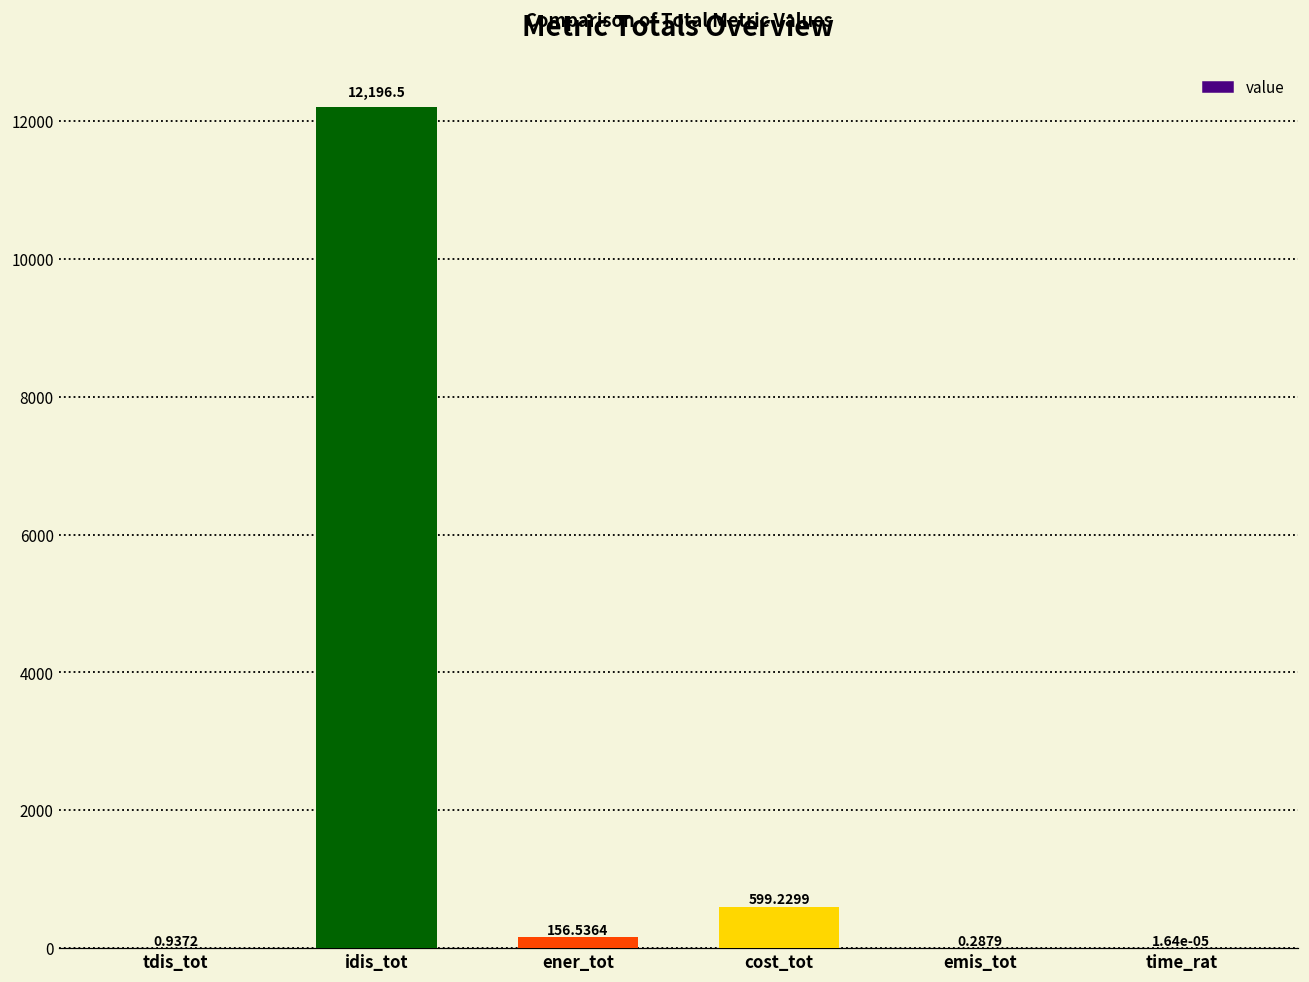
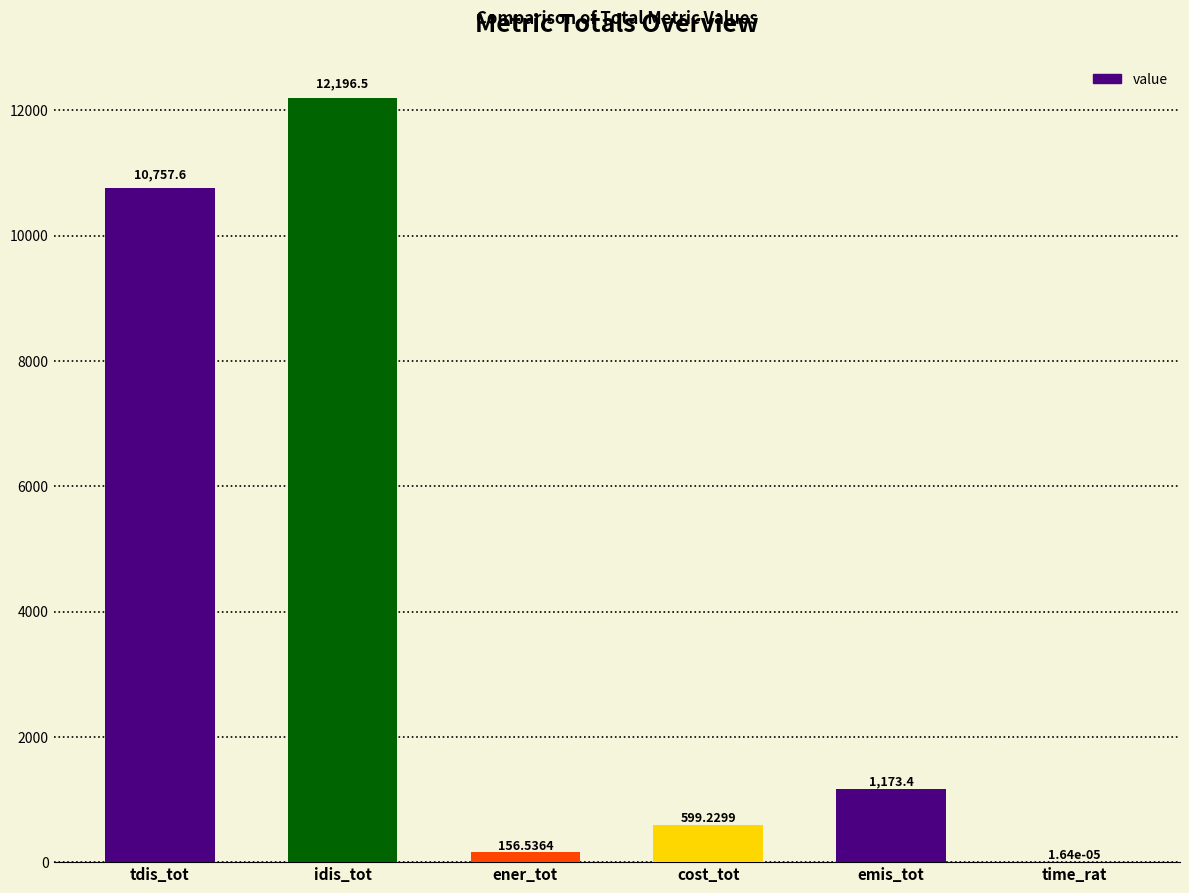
tdis_tot: 0.9372 -> 10,757.6
emis_tot: 0.2879 -> 1,173.4
